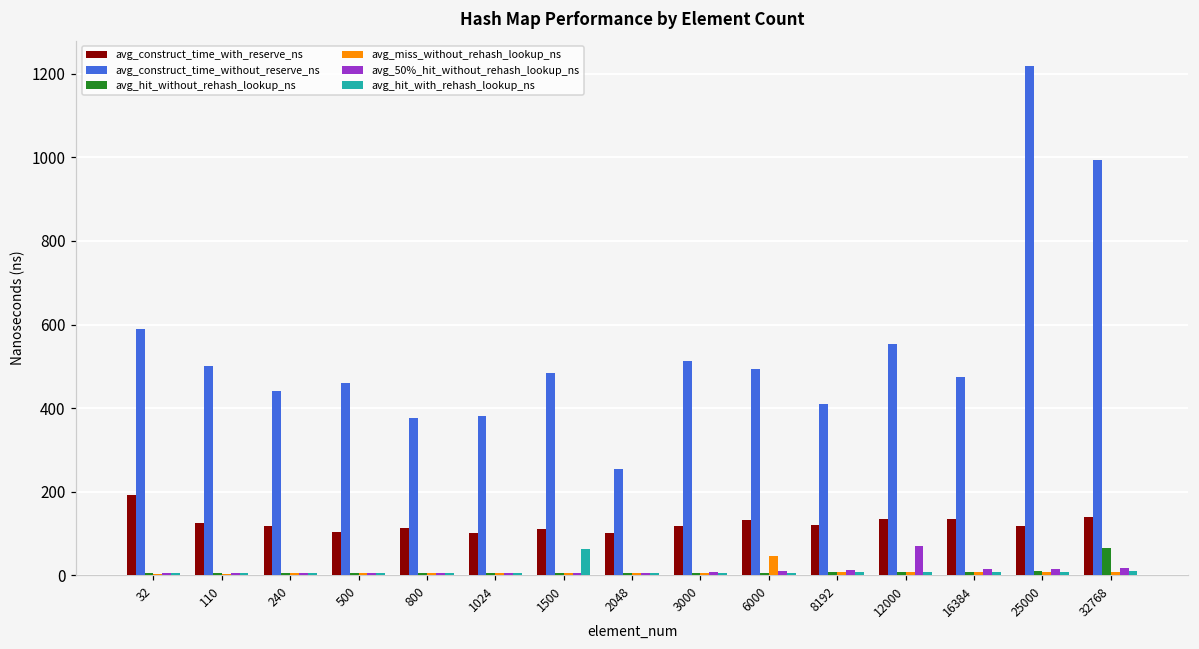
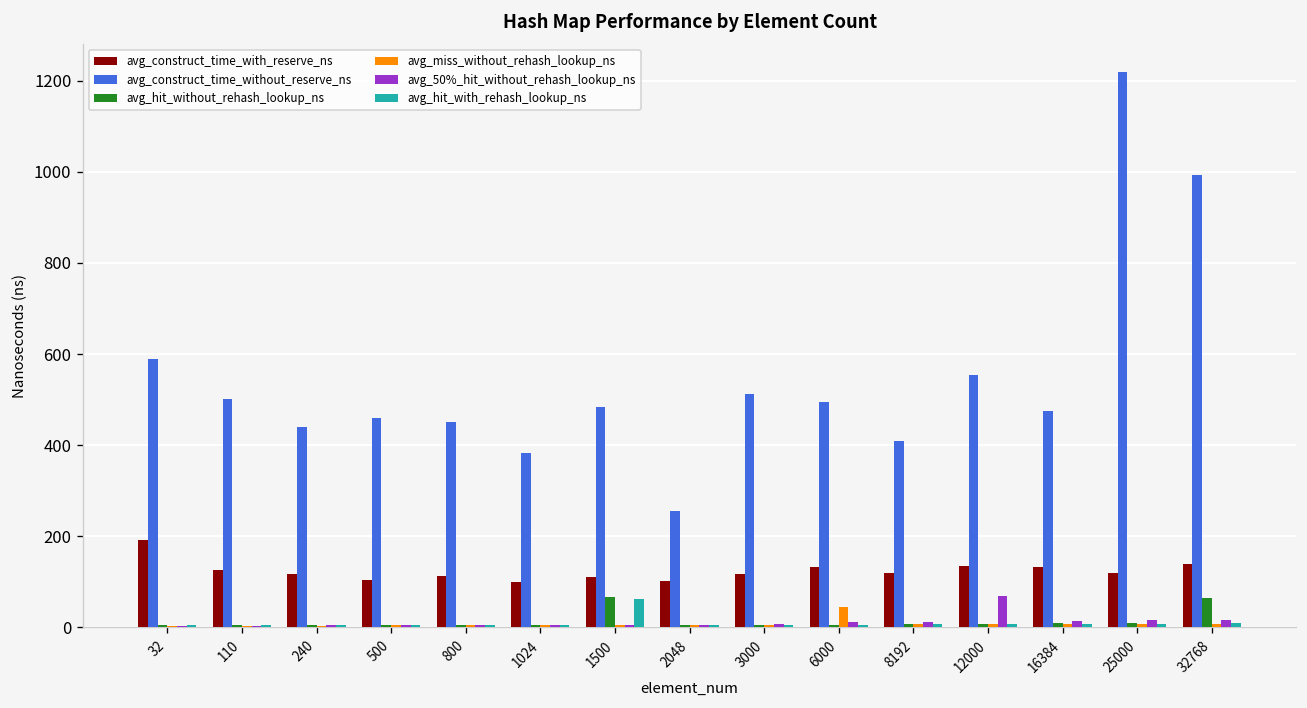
avg_construct_time_without_reserve_ns, 800: 380 -> 450
avg_hit_without_rehash_lookup_ns, 1500: 0 -> 70
